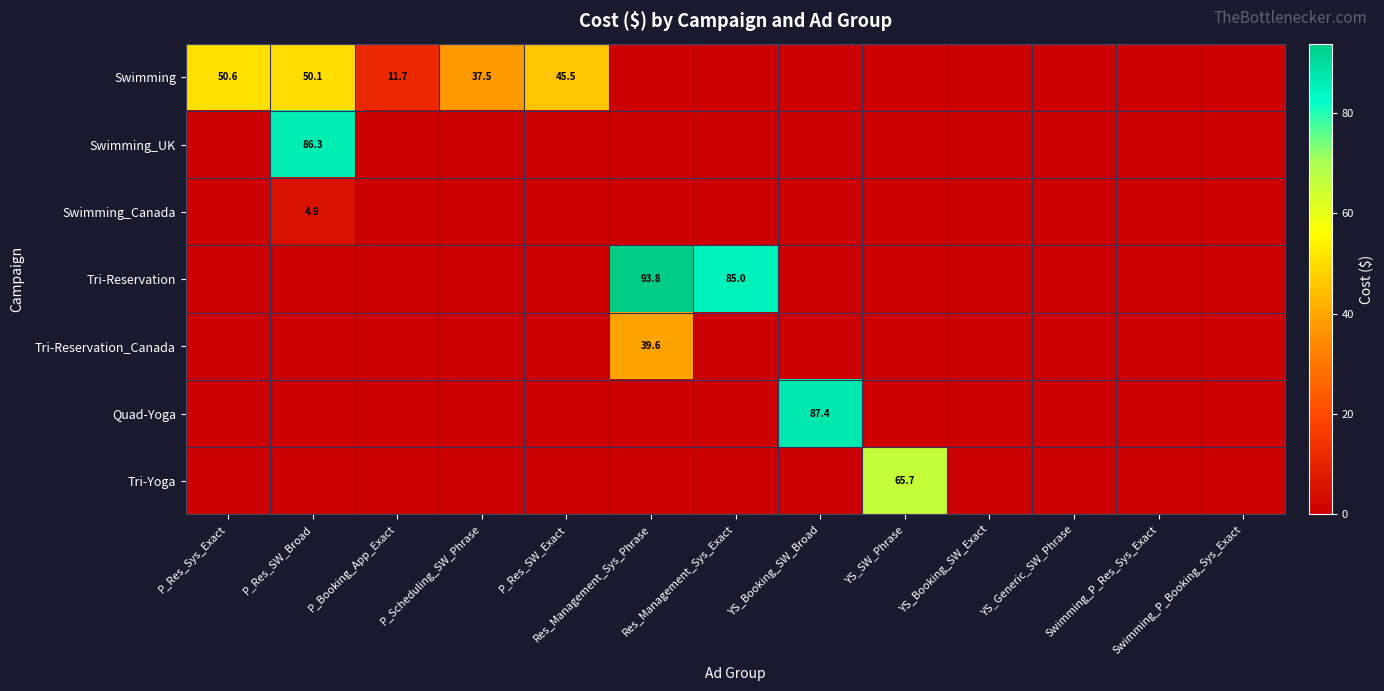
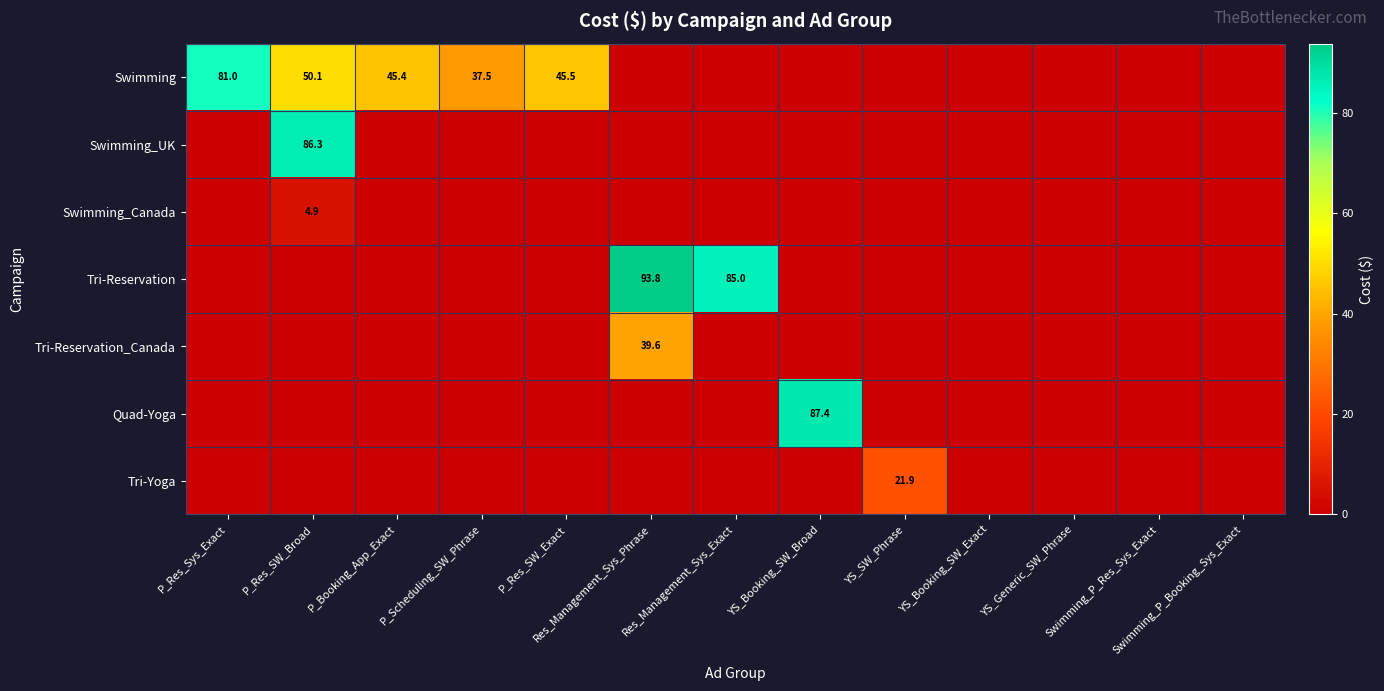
Swimming, P_Res_Sys_Exact: 50.6 -> 81.0
Swimming, P_Booking_App_Exact: 11.7 -> 45.4
Tri-Yoga, YS_SW_Phrase: 65.7 -> 21.9
